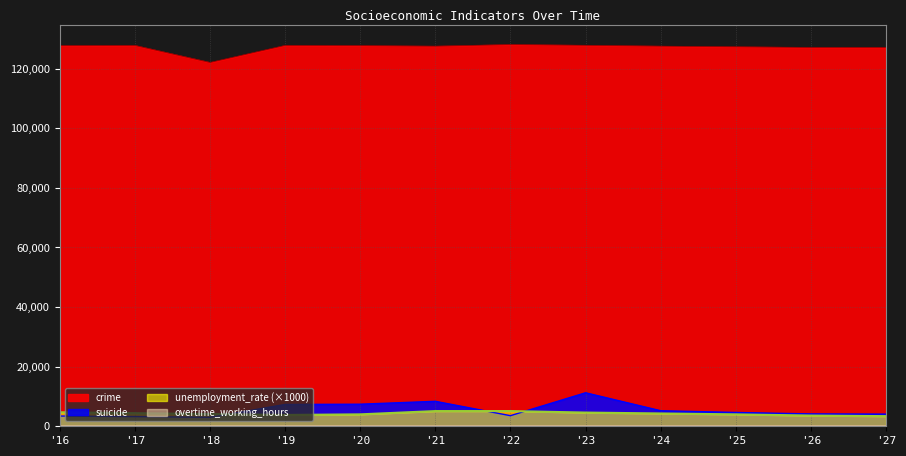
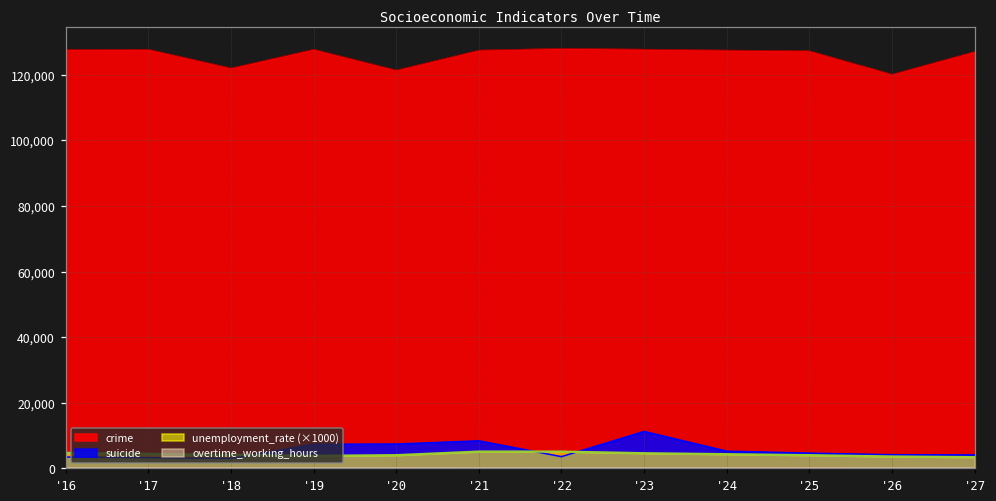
crime, '20: 128,000 -> 121,000
crime, '26: 127,000 -> 120,000
